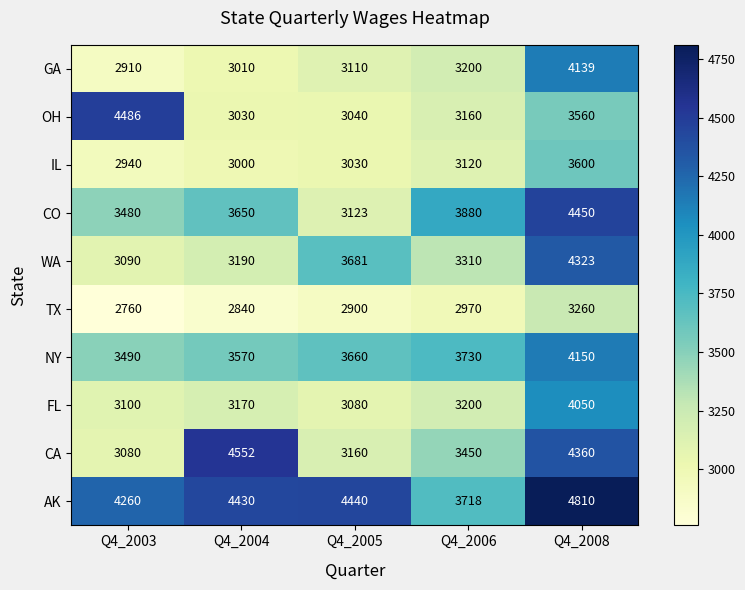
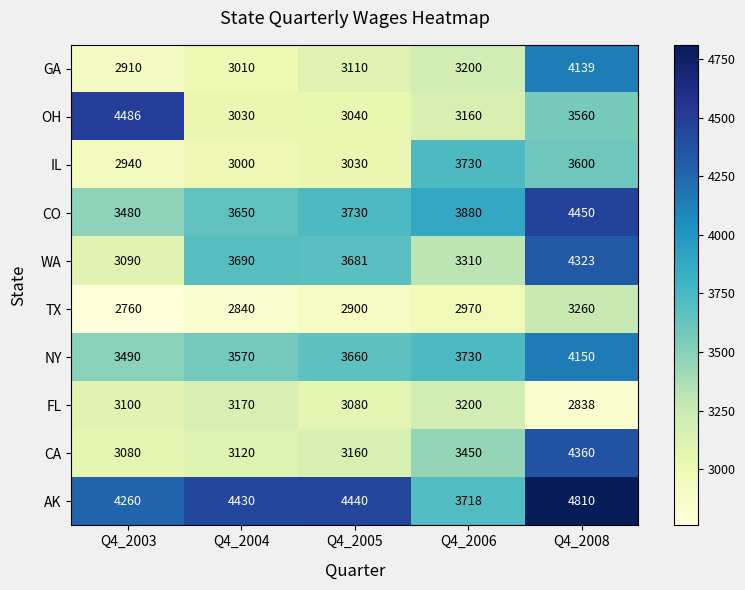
IL, Q4_2006: 3120 -> 3730
CO, Q4_2005: 3123 -> 3730
WA, Q4_2004: 3190 -> 3690
FL, Q4_2008: 4050 -> 2838
CA, Q4_2004: 4552 -> 3120
